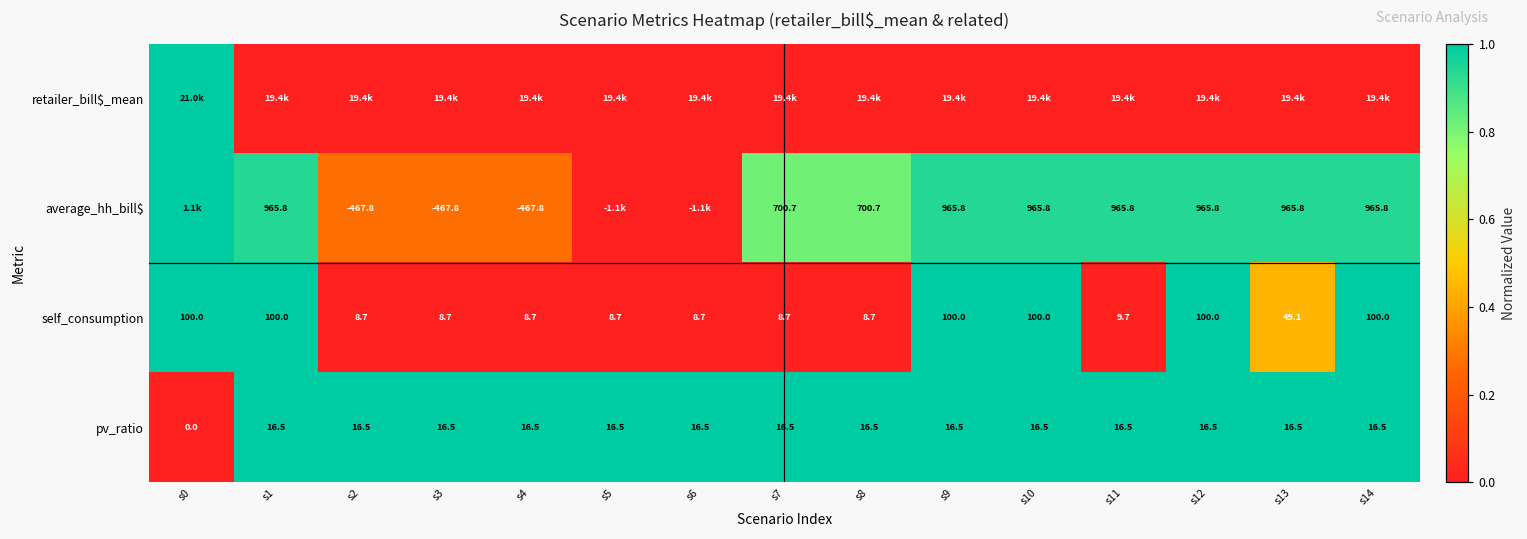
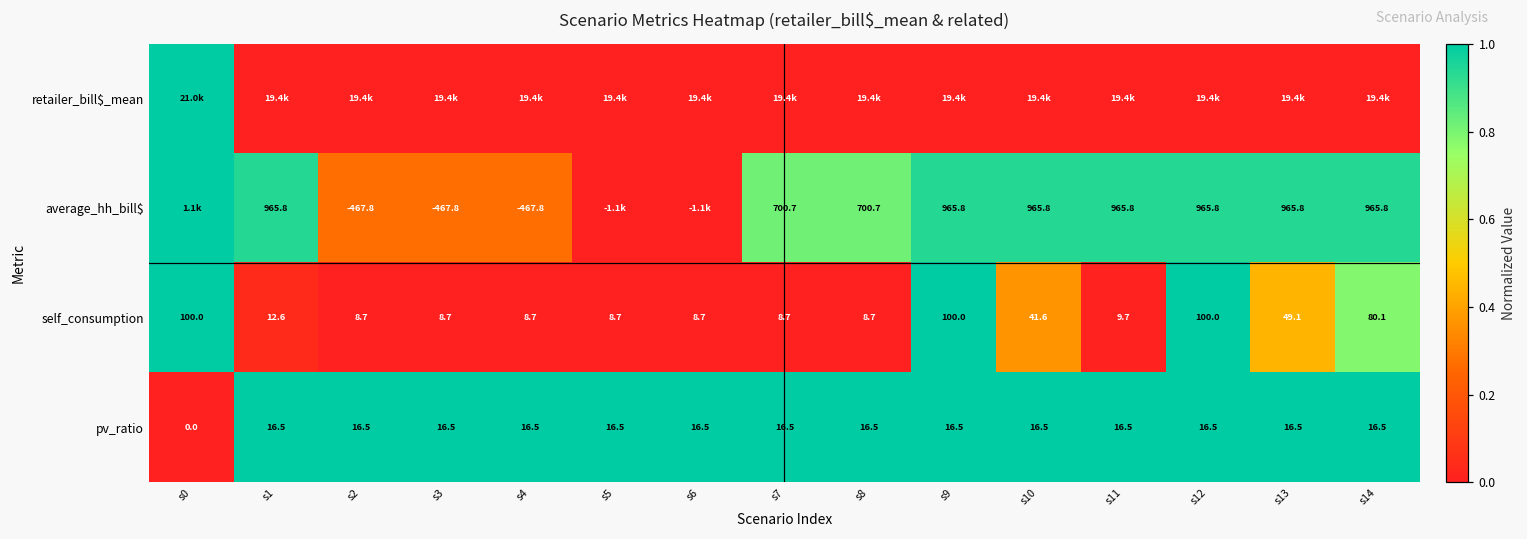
self_consumption, s1: 100.0 -> 12.6
self_consumption, s10: 100.0 -> 41.6
self_consumption, s14: 100.0 -> 80.1
